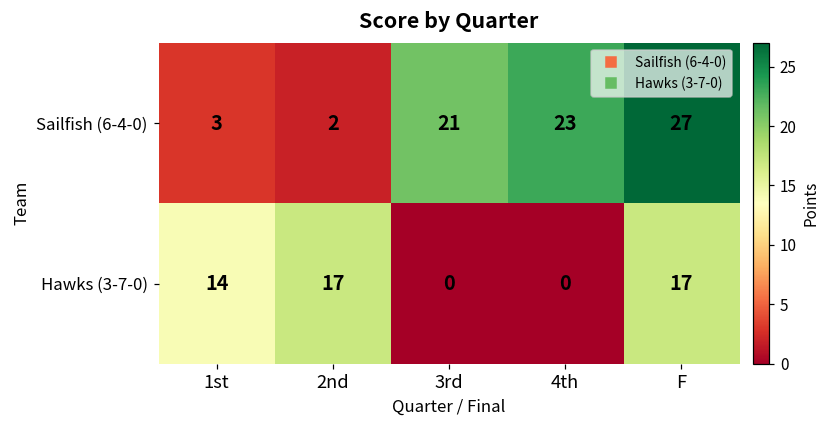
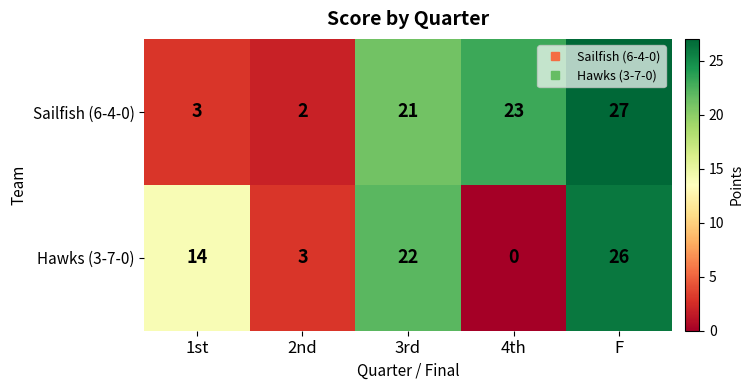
Hawks (3-7-0), 2nd: 17 -> 3
Hawks (3-7-0), 3rd: 0 -> 22
Hawks (3-7-0), F: 17 -> 26
